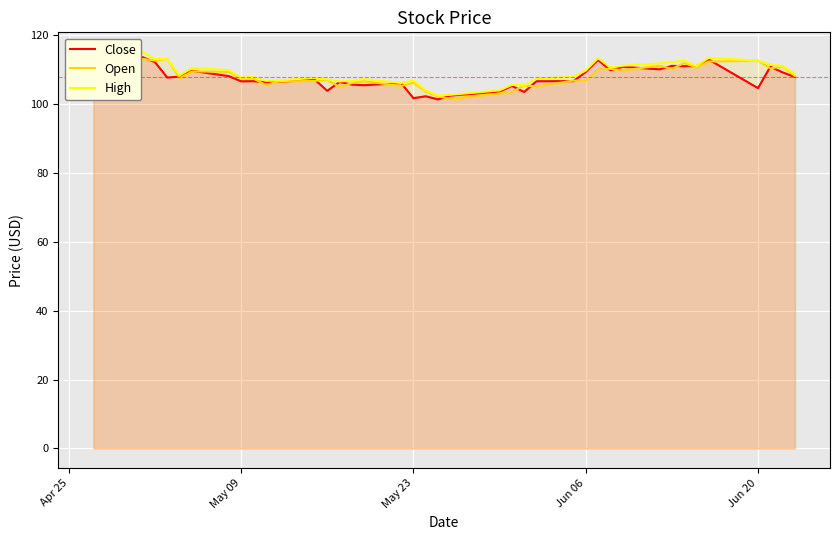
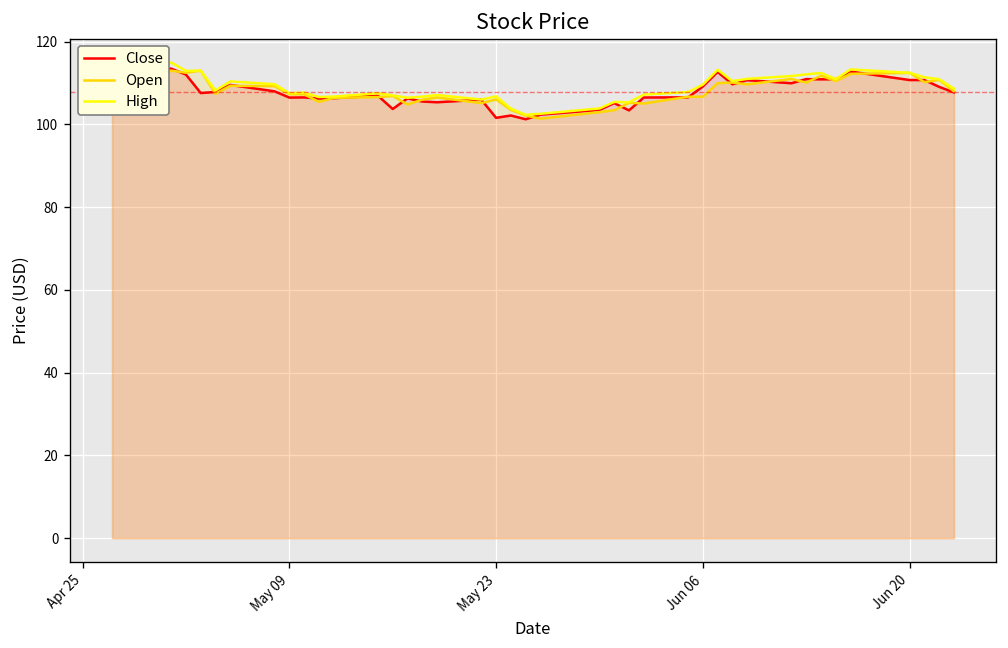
Close, Jun 20: 105 -> 111
